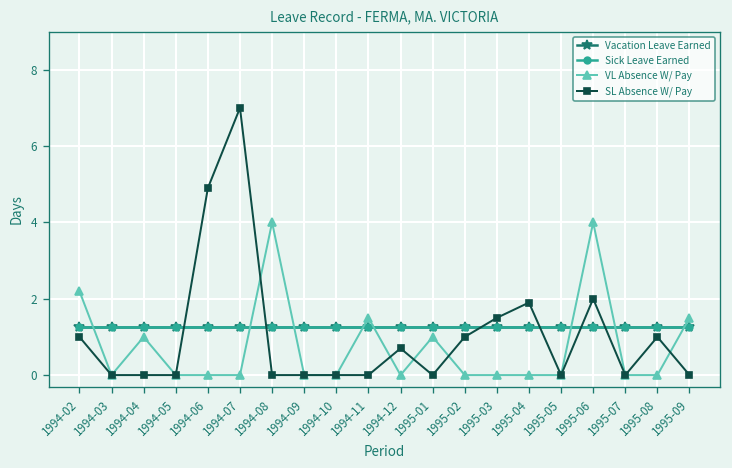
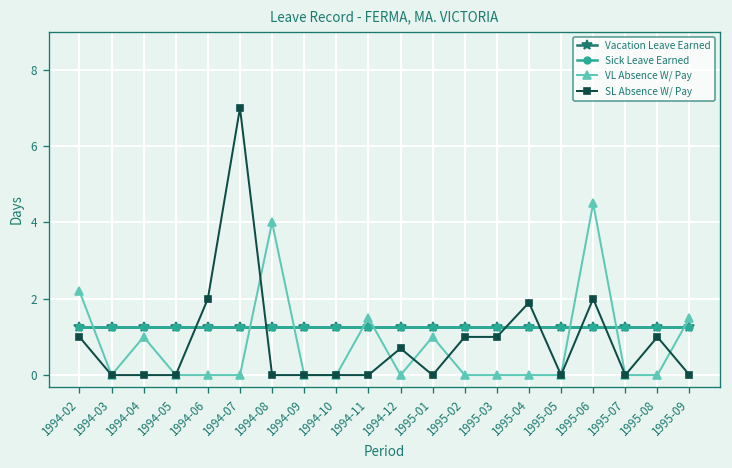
SL Absence W/ Pay, 1994-06: 4.9 -> 2.0
SL Absence W/ Pay, 1995-03: 1.5 -> 1.0
VL Absence W/ Pay, 1995-06: 4.0 -> 4.5
